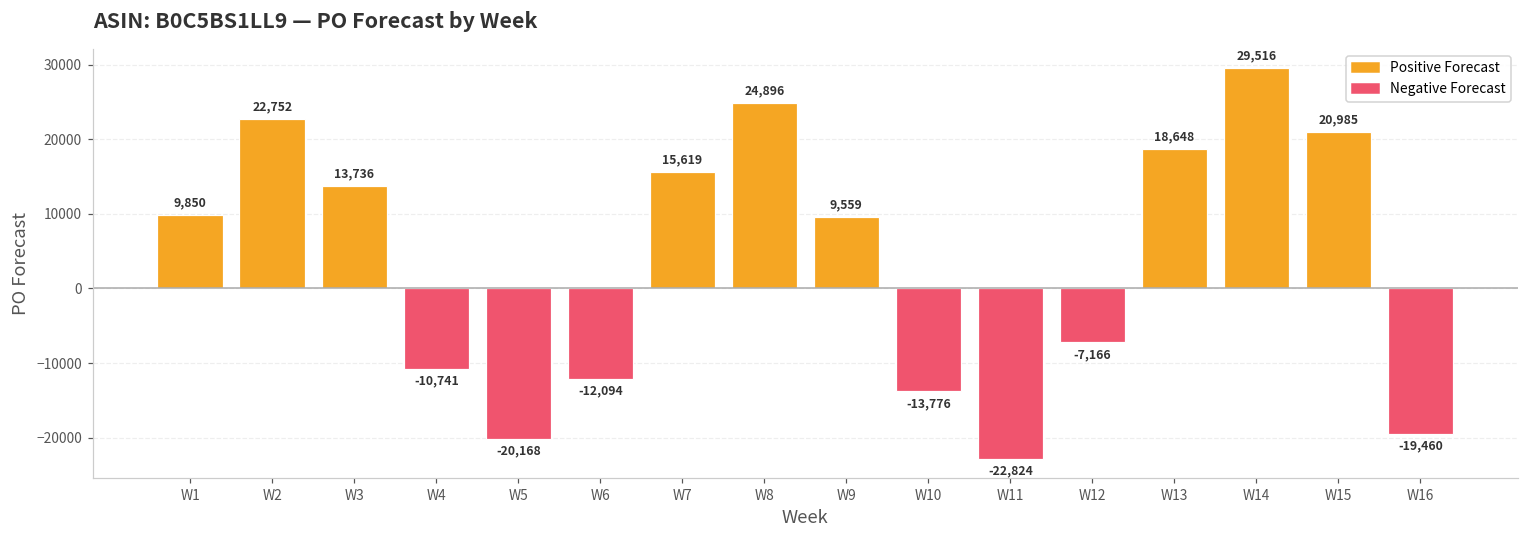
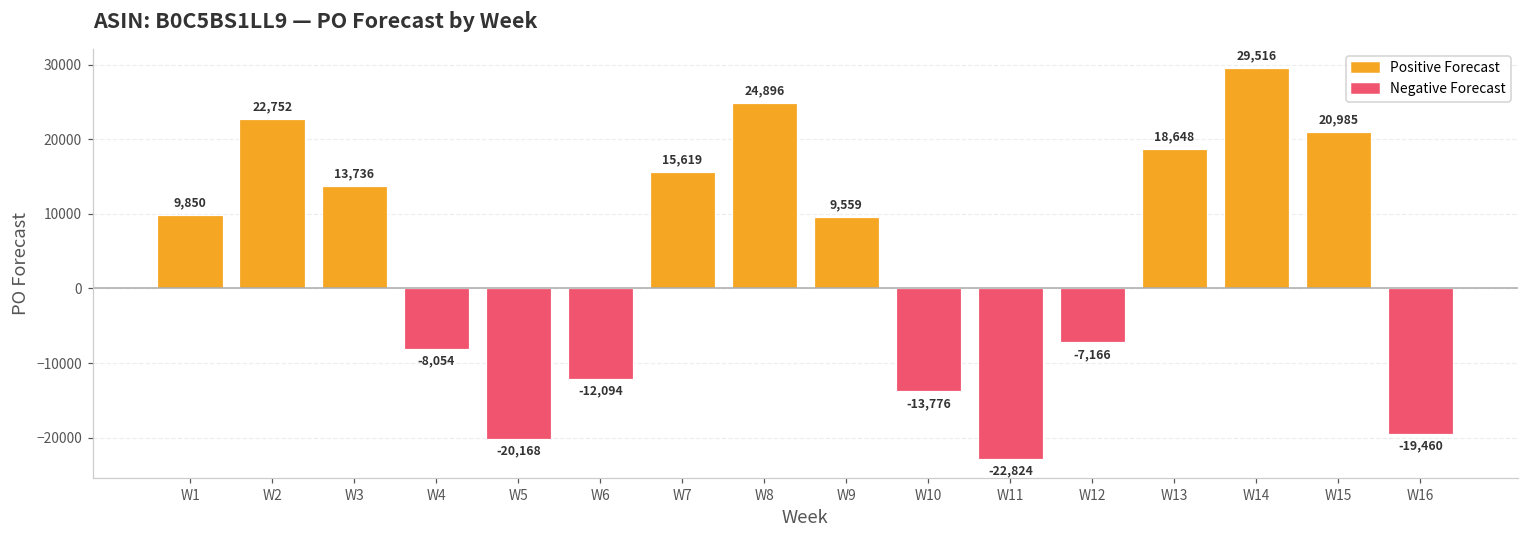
W4: -10,741 -> -8,054
